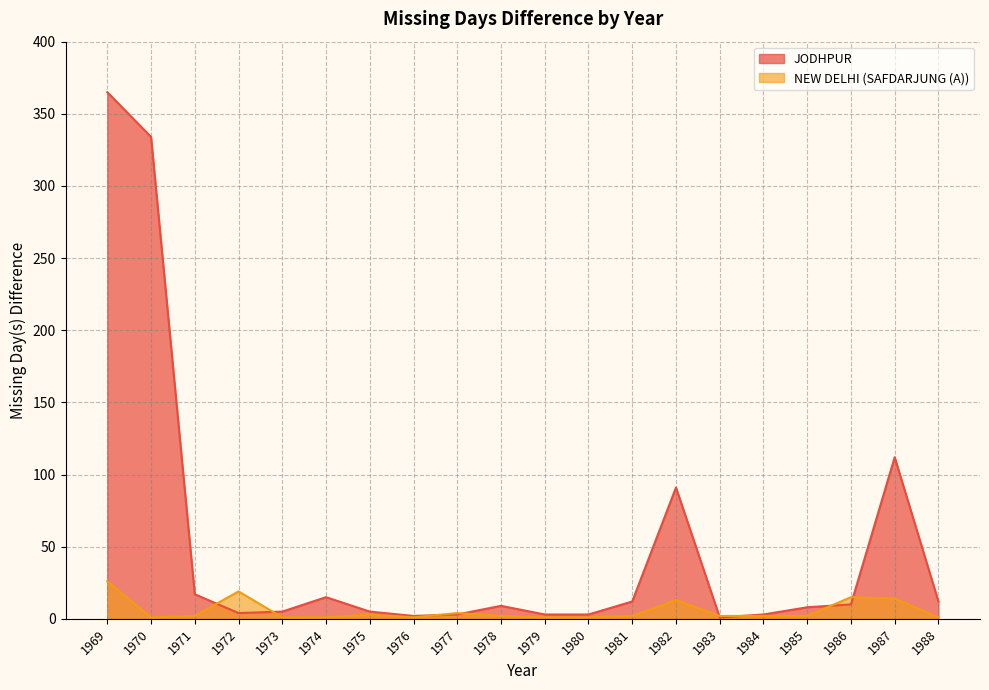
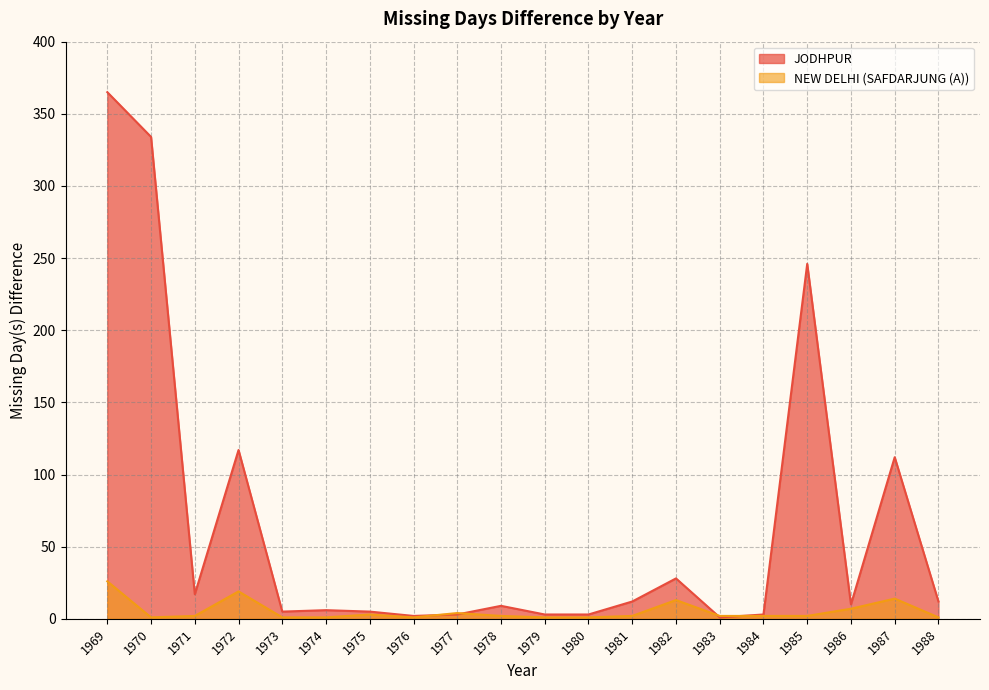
JODHPUR, 1972: 4 -> 117
JODHPUR, 1974: 15 -> 6
JODHPUR, 1982: 91 -> 28
JODHPUR, 1985: 8 -> 246
NEW DELHI (SAFDARJUNG (A)), 1986: 15 -> 7
